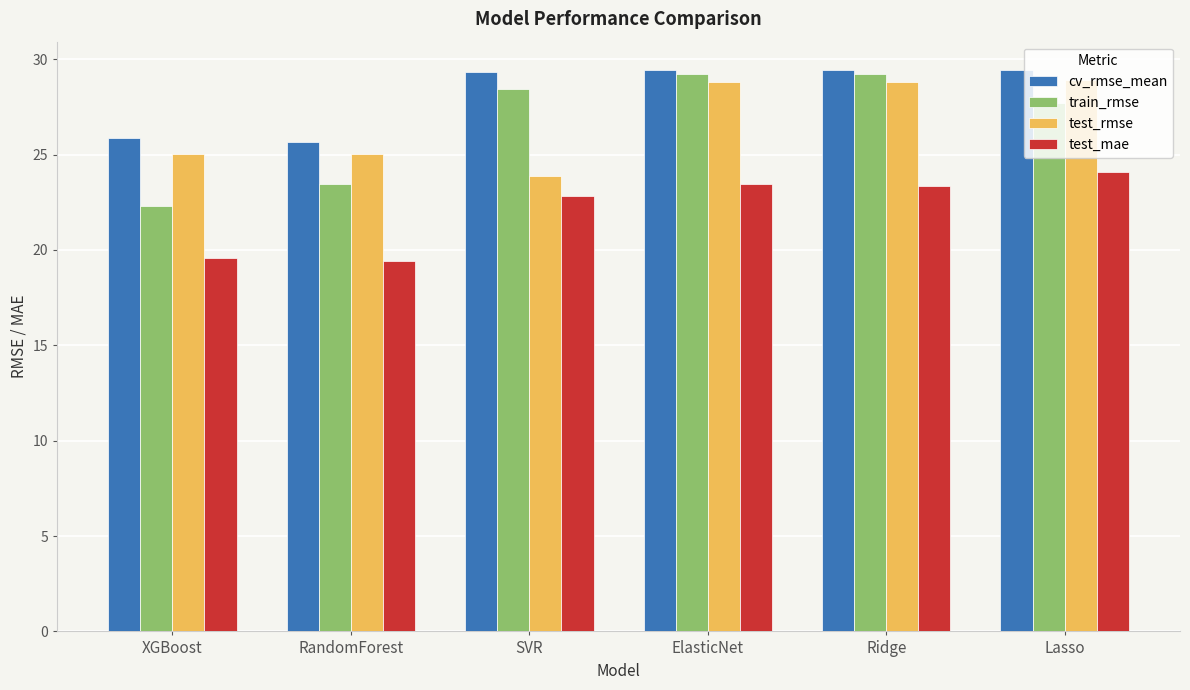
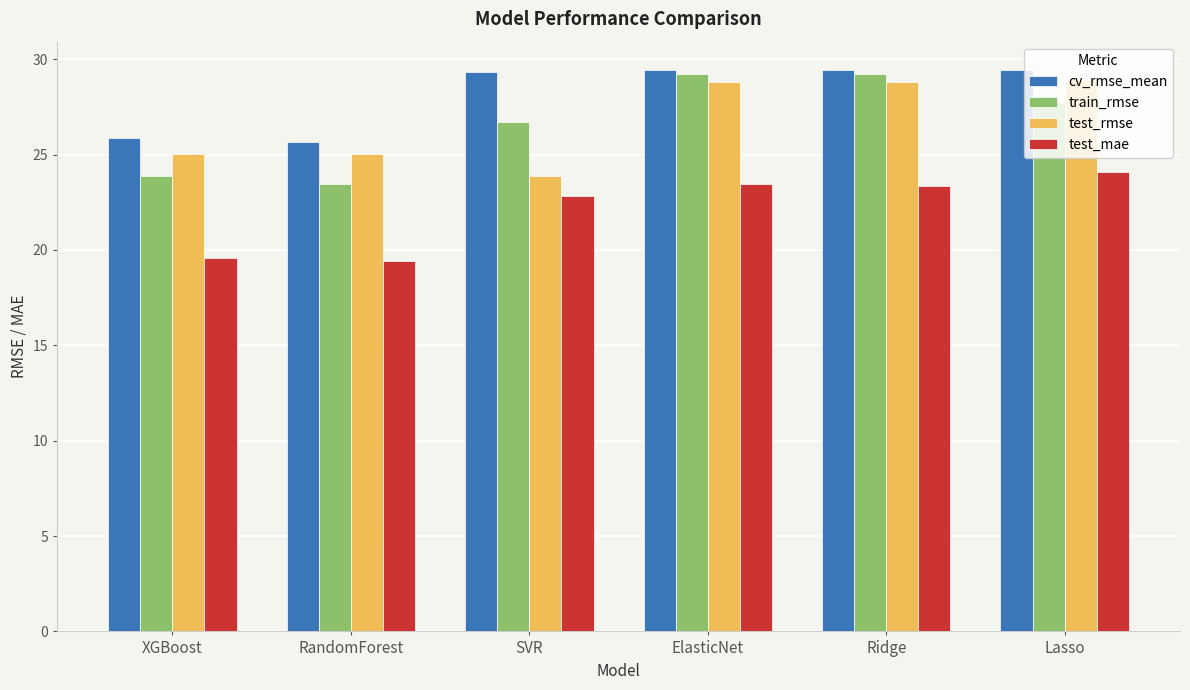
train_rmse, XGBoost: 22.3 -> 23.9
train_rmse, SVR: 28.4 -> 26.7
